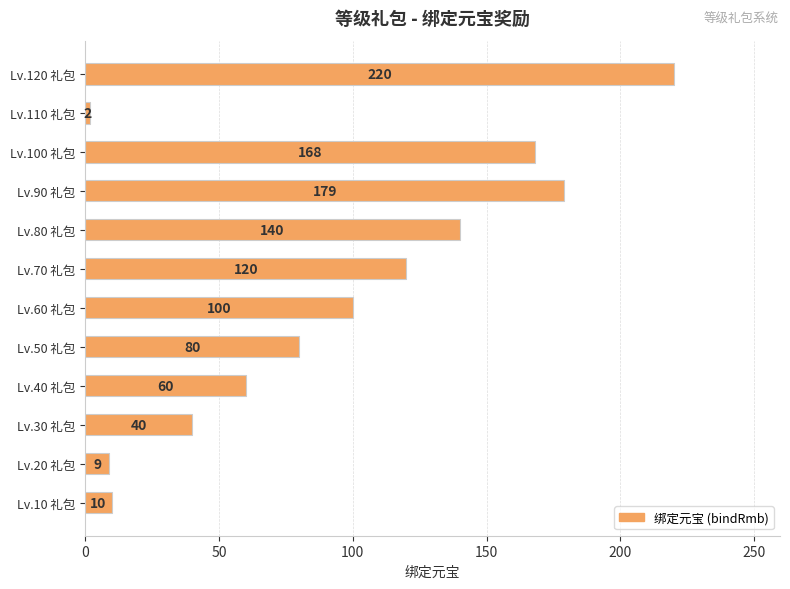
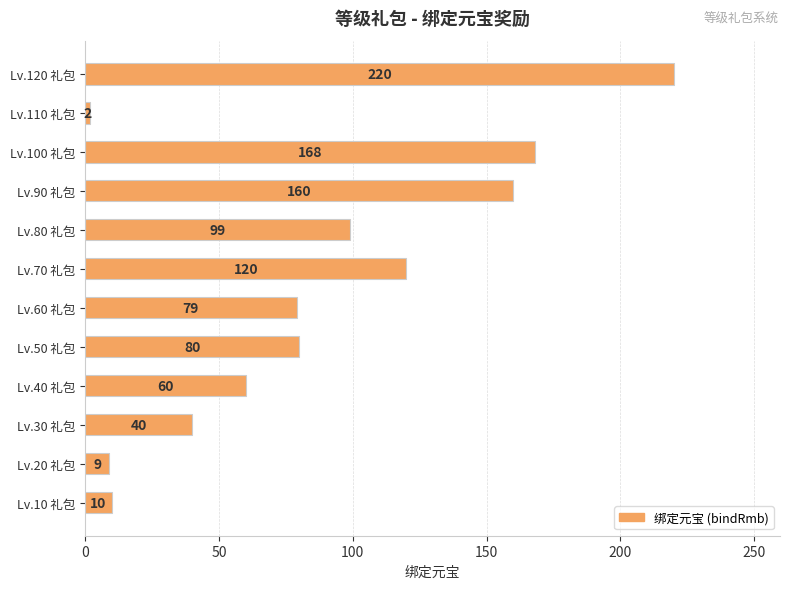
Lv.90 礼包: 179 -> 160
Lv.80 礼包: 140 -> 99
Lv.60 礼包: 100 -> 79
